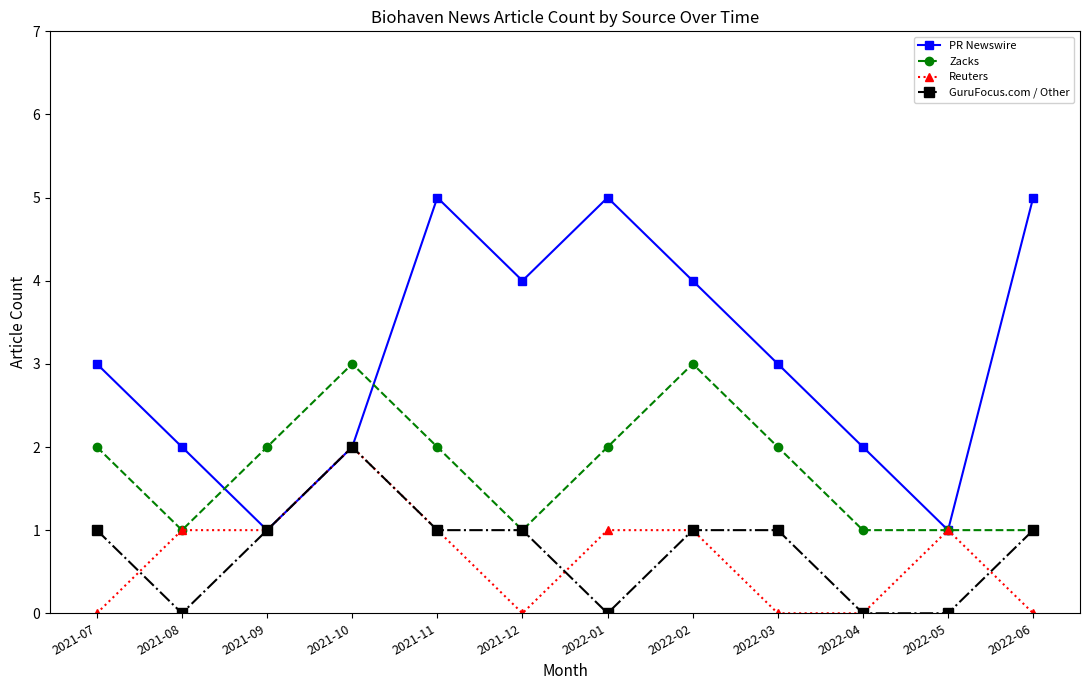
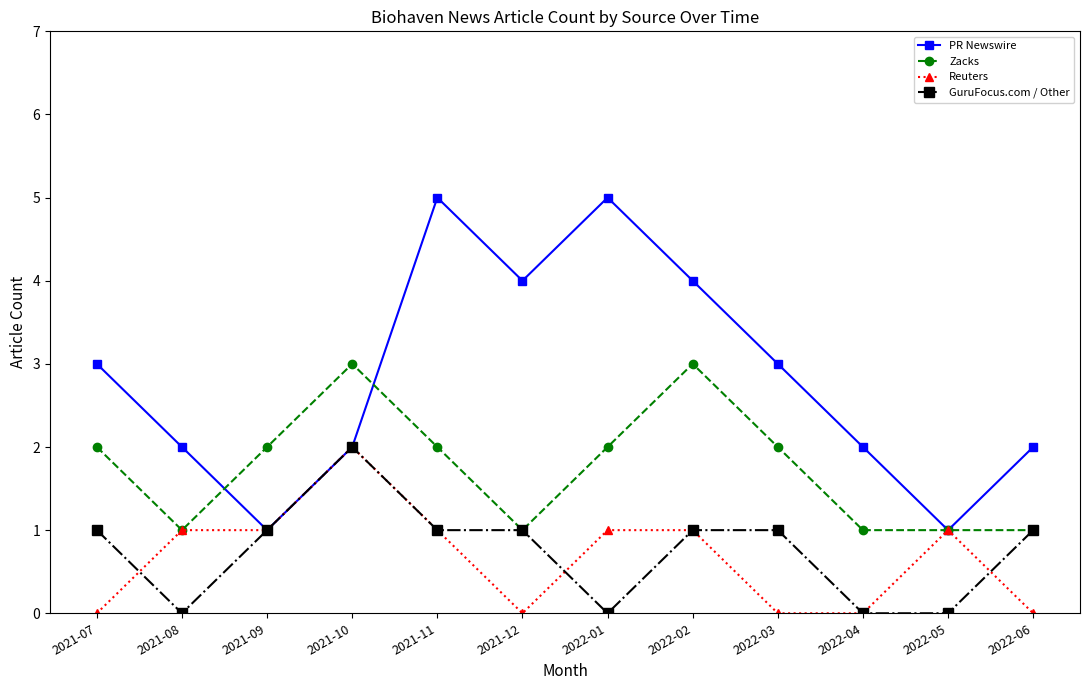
PR Newswire, 2022-06: 5 -> 2
